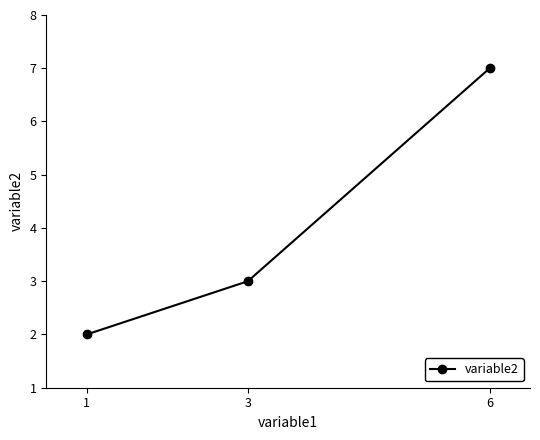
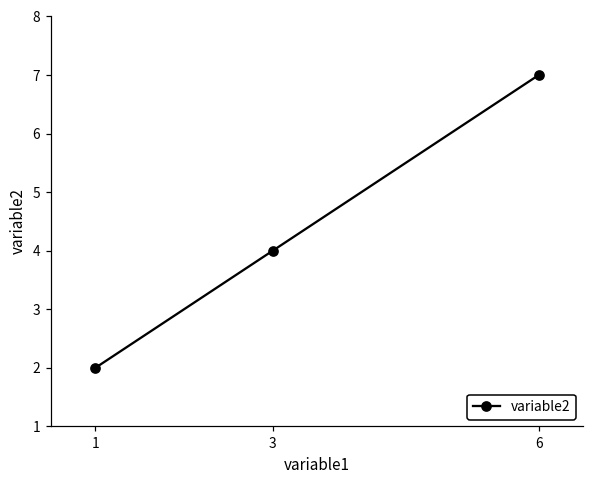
3: 3 -> 4
